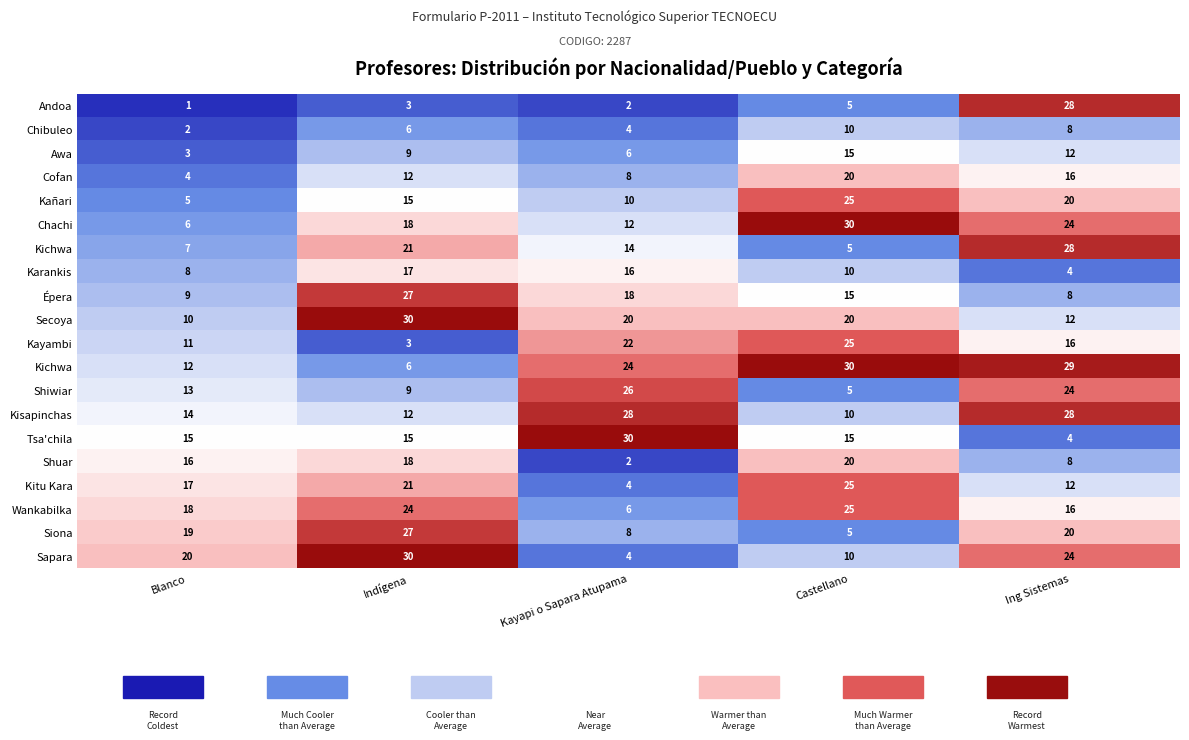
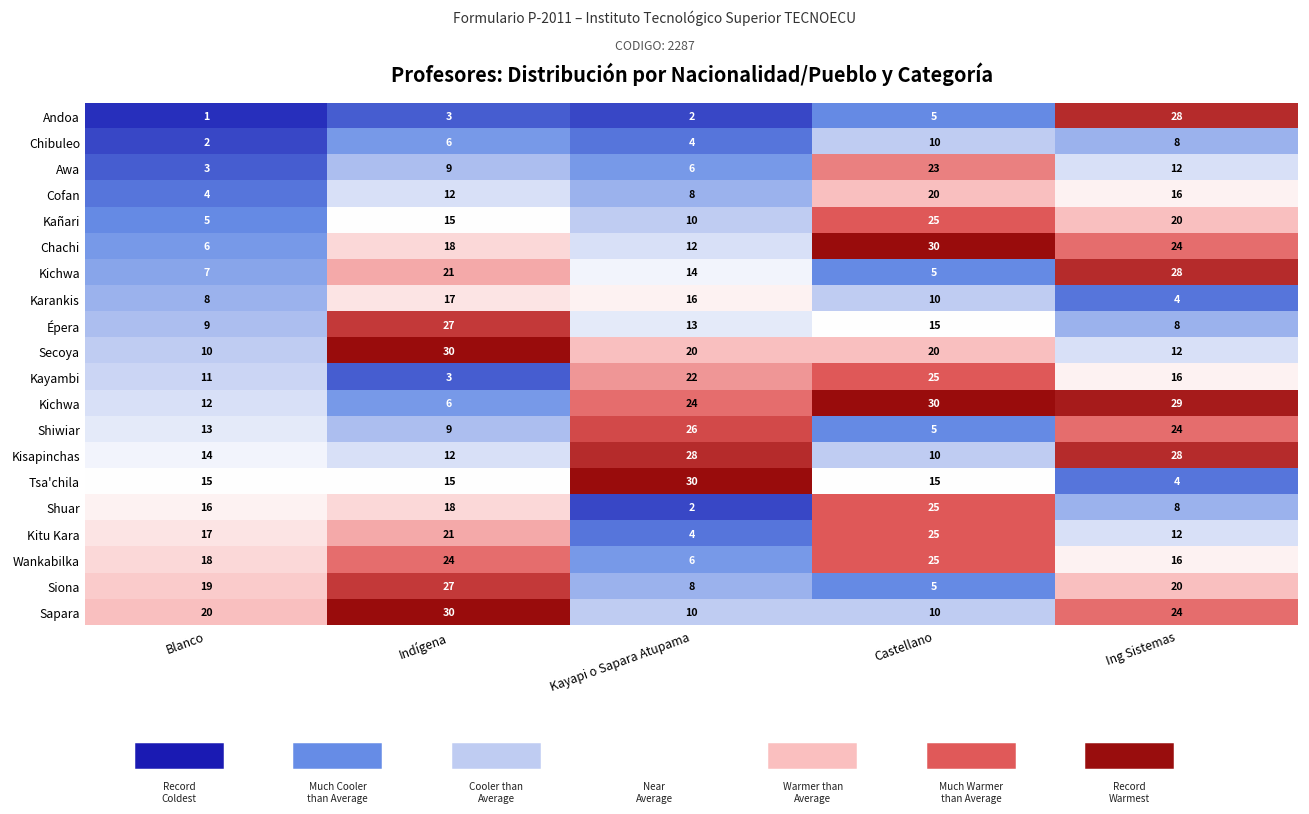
Awa, Castellano: 15 -> 23
Épera, Kayapi o Sapara Atupama: 18 -> 13
Shuar, Castellano: 20 -> 25
Sapara, Kayapi o Sapara Atupama: 4 -> 10
